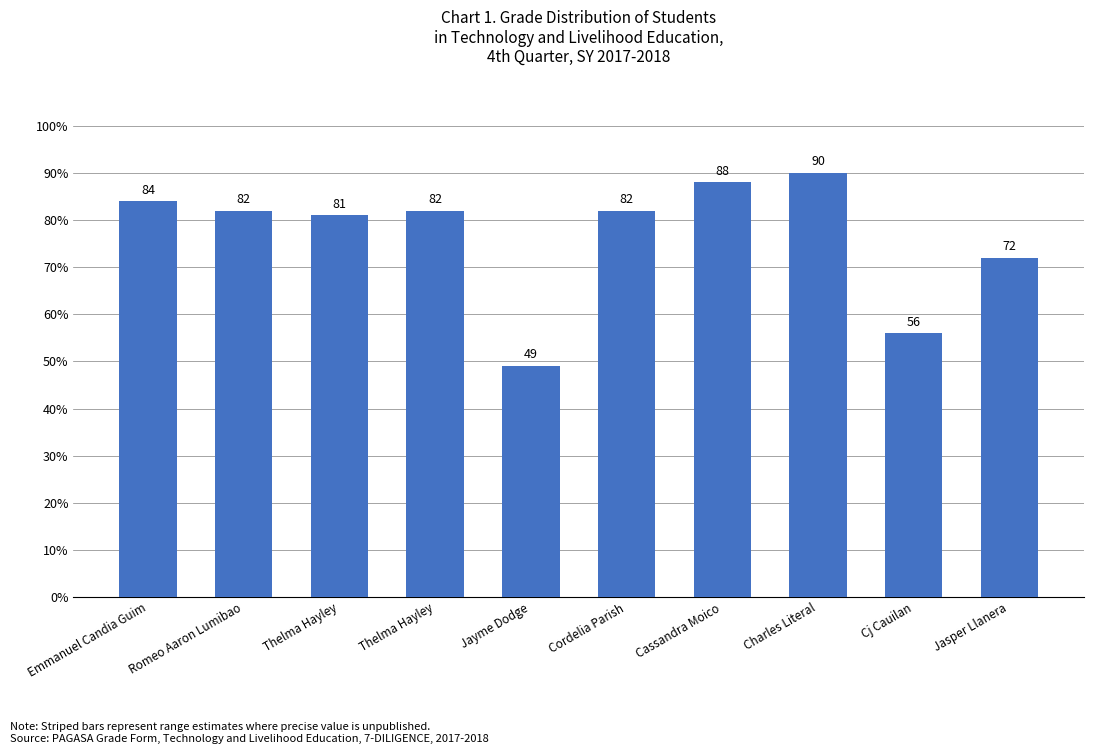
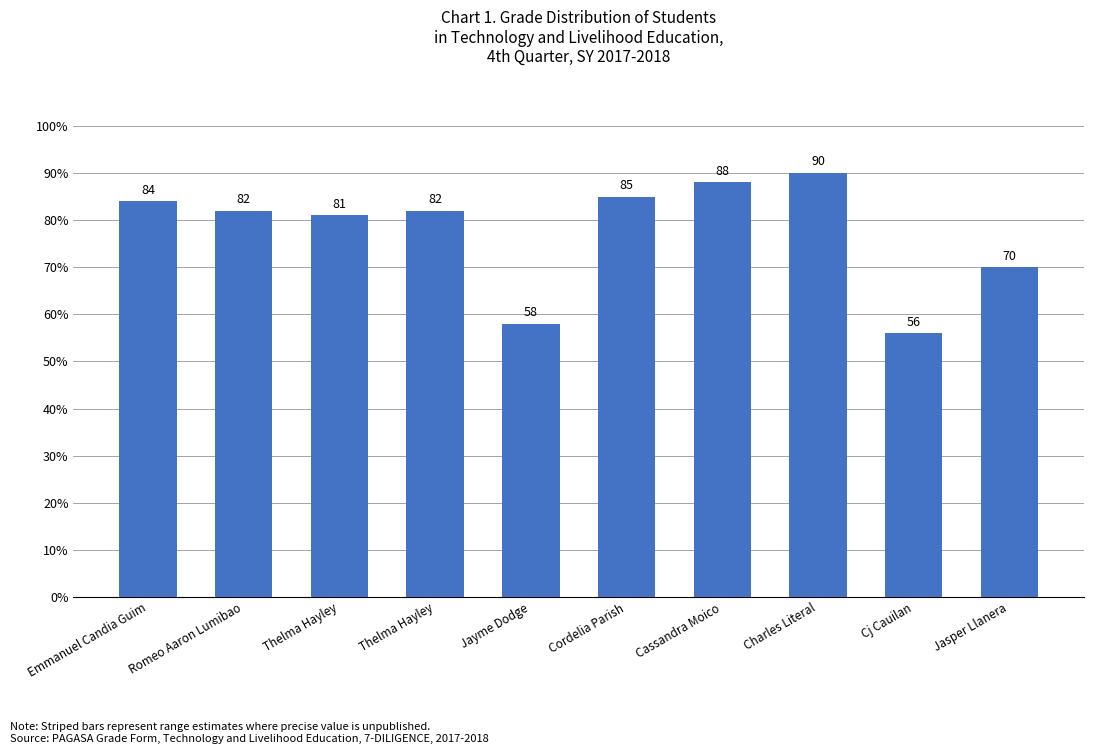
Jayme Dodge: 49 -> 58
Cordelia Parish: 82 -> 85
Jasper Llanera: 72 -> 70
